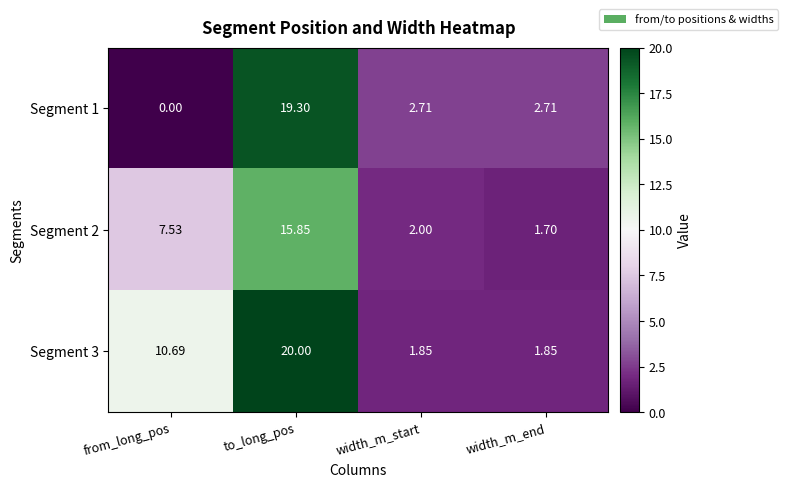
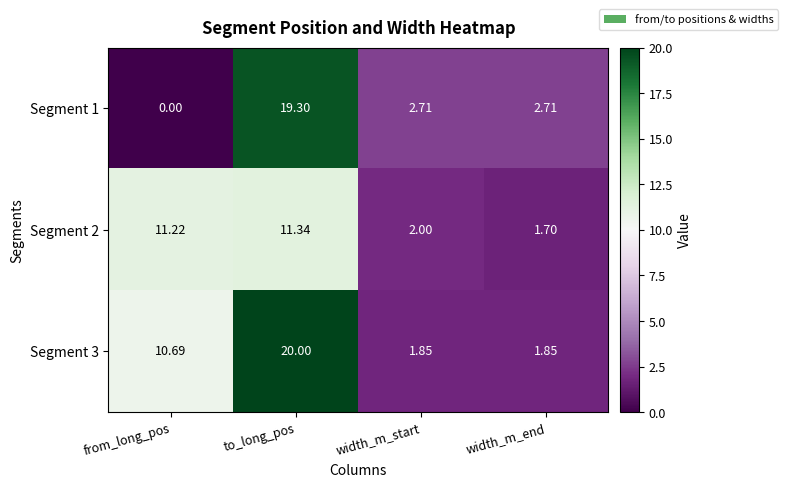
Segment 2, from_long_pos: 7.53 -> 11.22
Segment 2, to_long_pos: 15.85 -> 11.34
